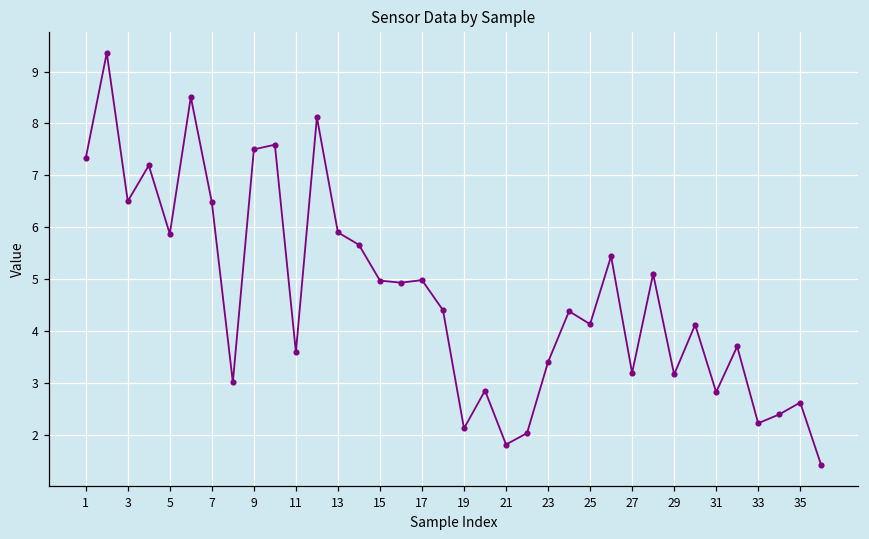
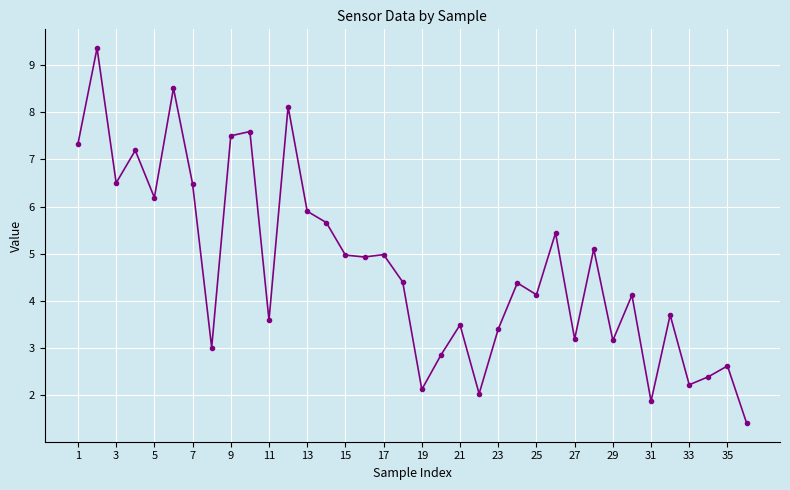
5: 5.9 -> 6.2
21: 1.8 -> 3.5
31: 2.8 -> 1.9
